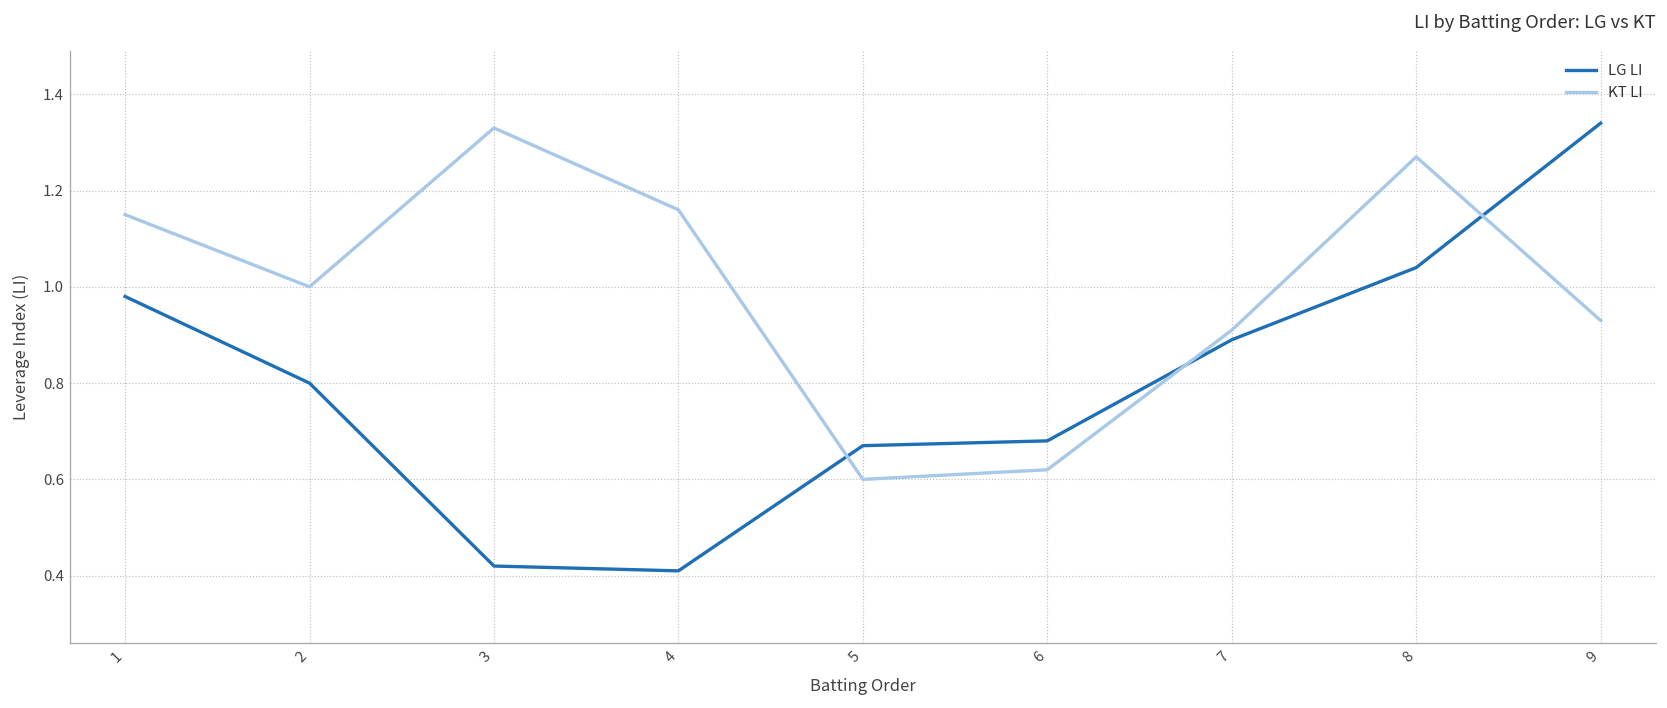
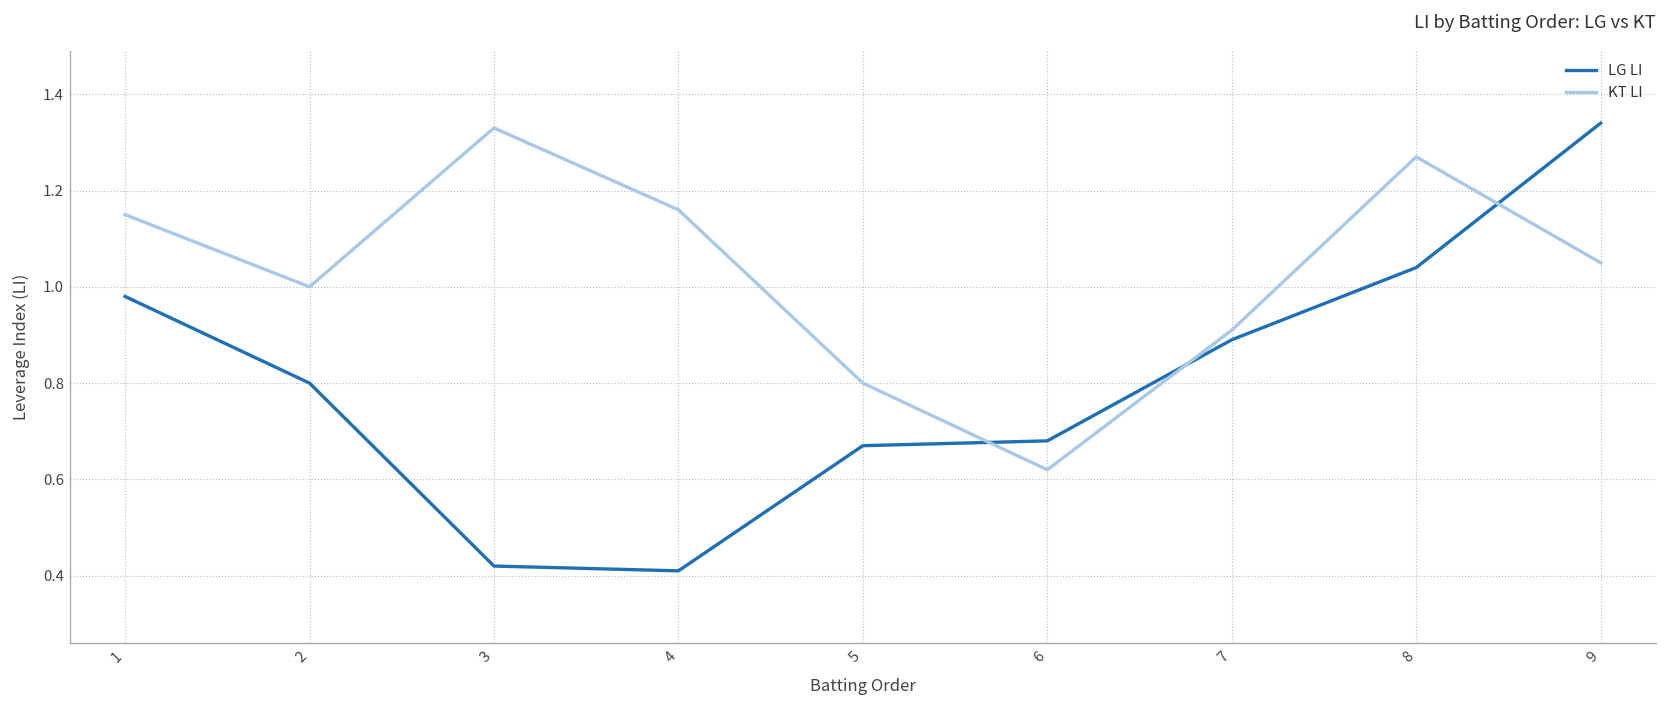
KT LI, 5: 0.6 -> 0.8
KT LI, 9: 0.93 -> 1.05
